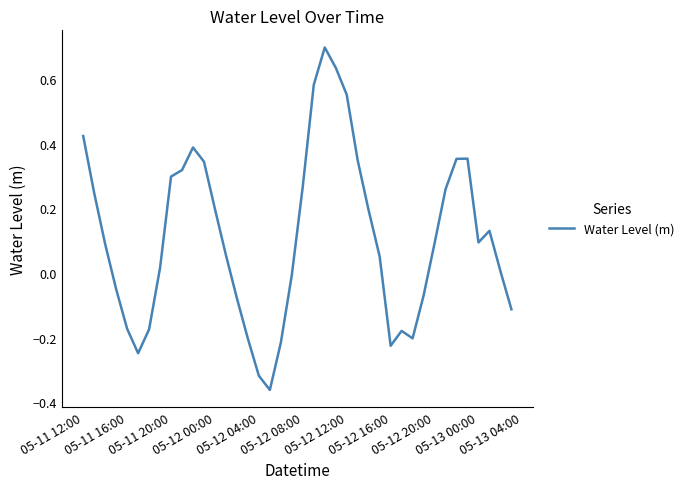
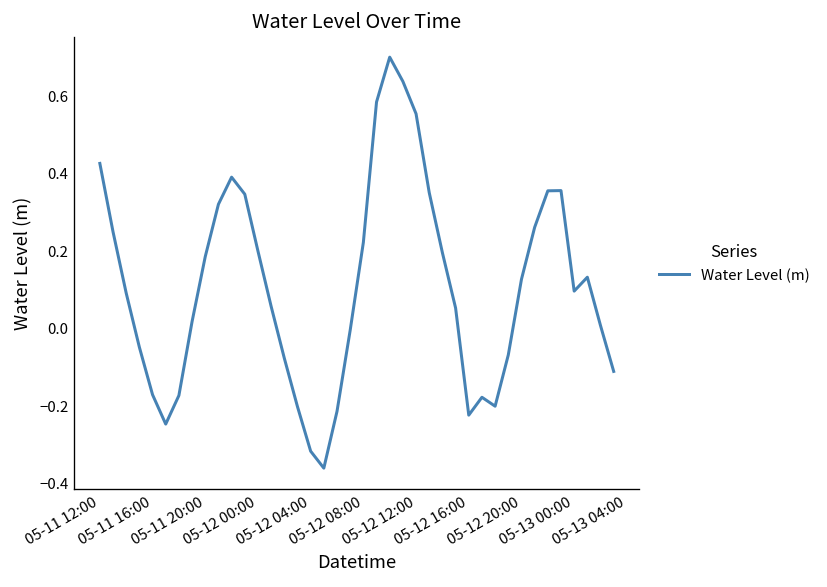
05-11 20:00: 0.30 -> 0.18
05-12 08:00: 0.27 -> 0.22
05-12 20:00: 0.09 -> 0.13
